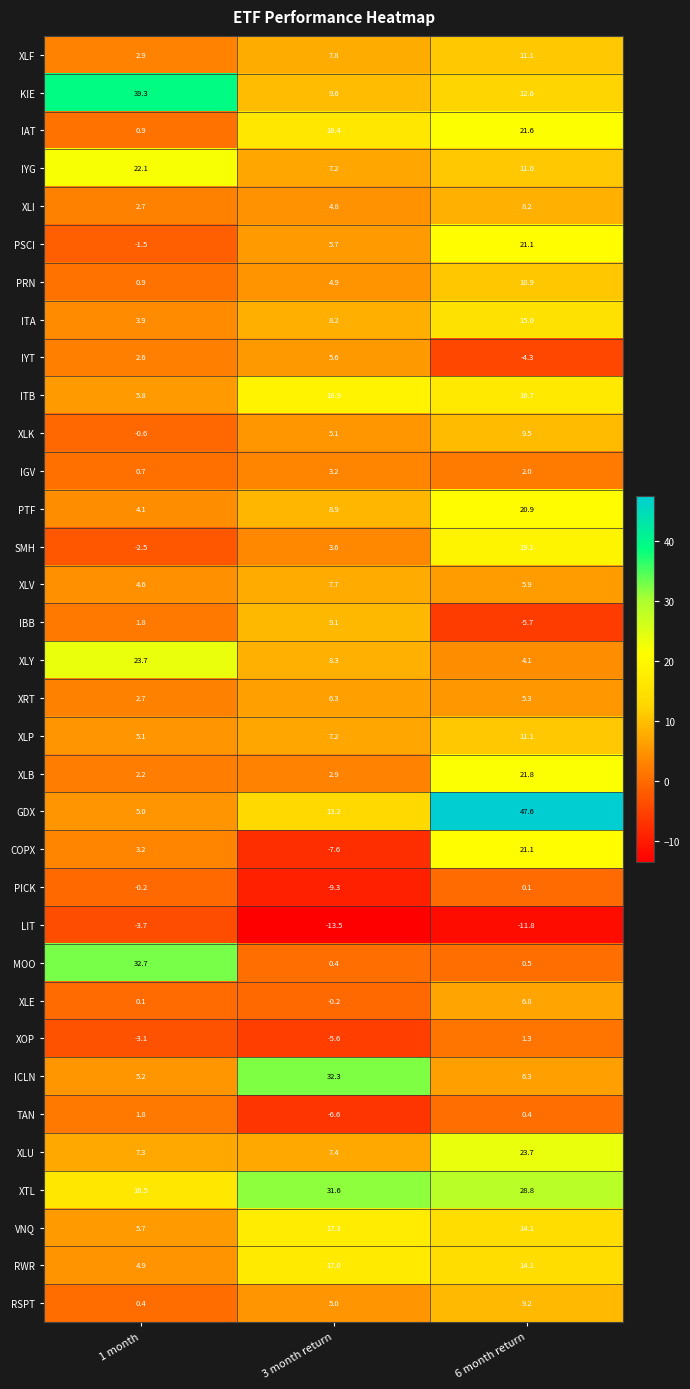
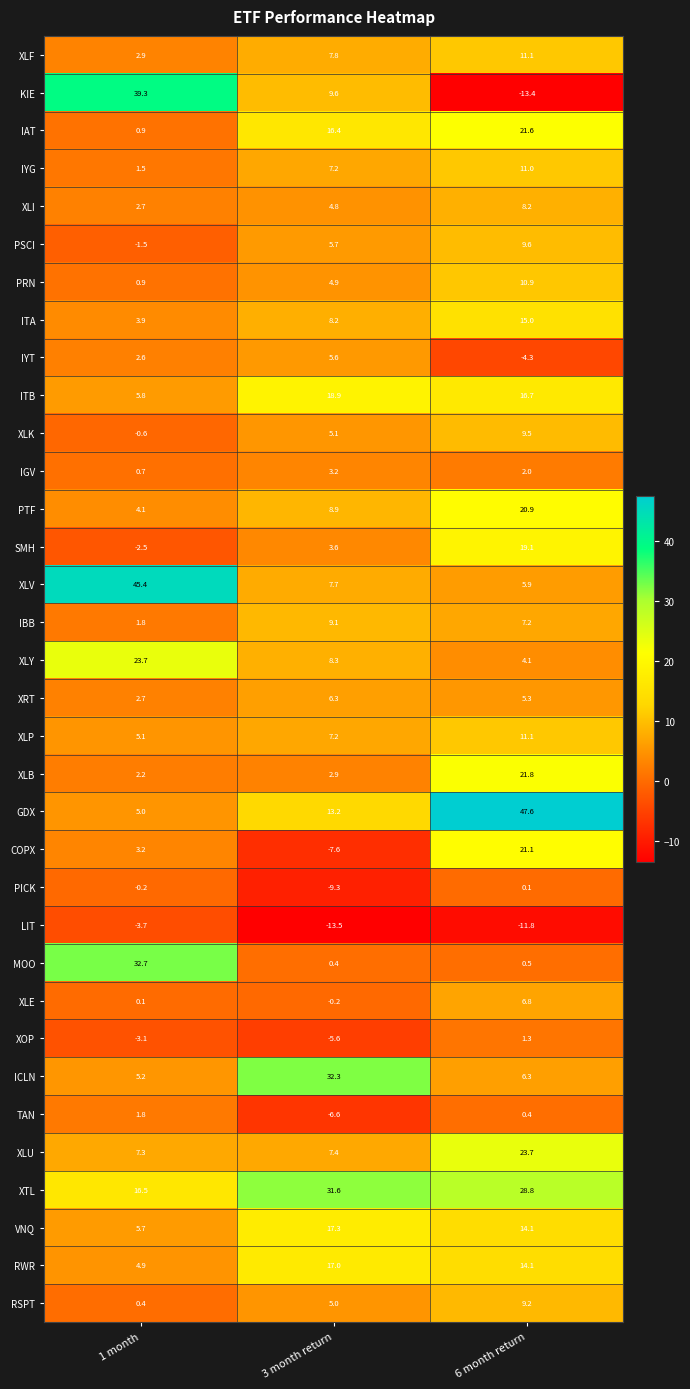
KIE, 6 month return: 12.6 -> -13.4
IYG, 1 month: 22.1 -> 1.5
PSCI, 6 month return: 21.1 -> 9.6
XLV, 1 month: 4.6 -> 45.4
IBB, 6 month return: -5.7 -> 7.2
